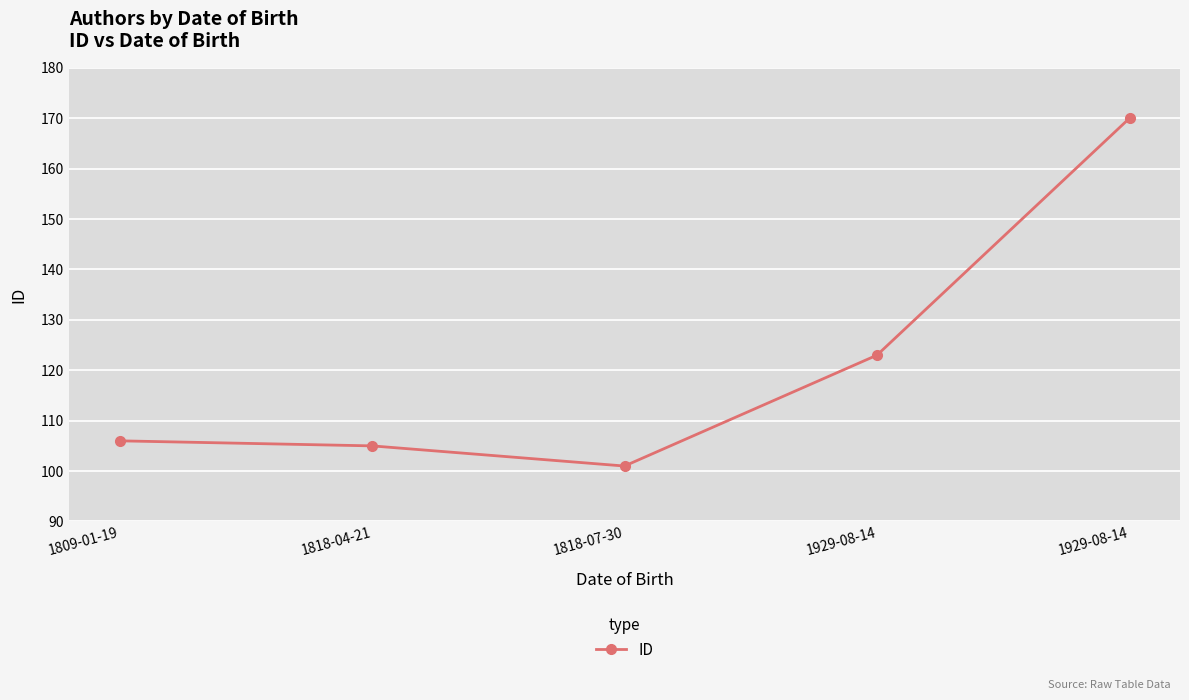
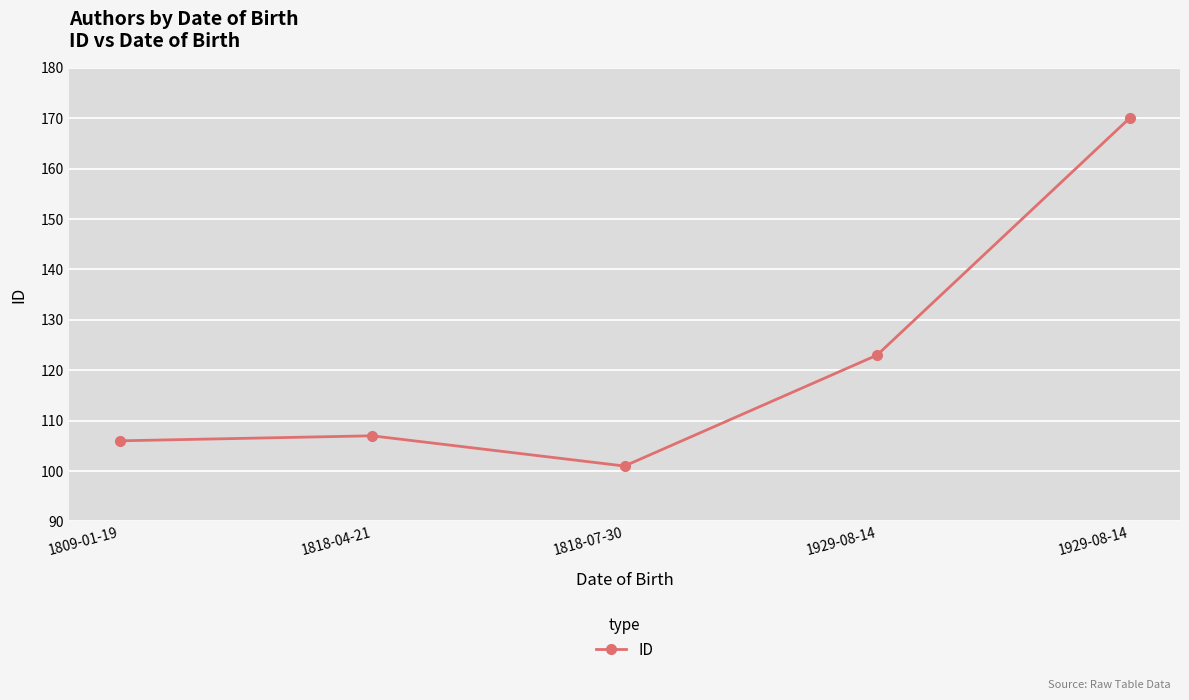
1818-04-21: 105 -> 107
